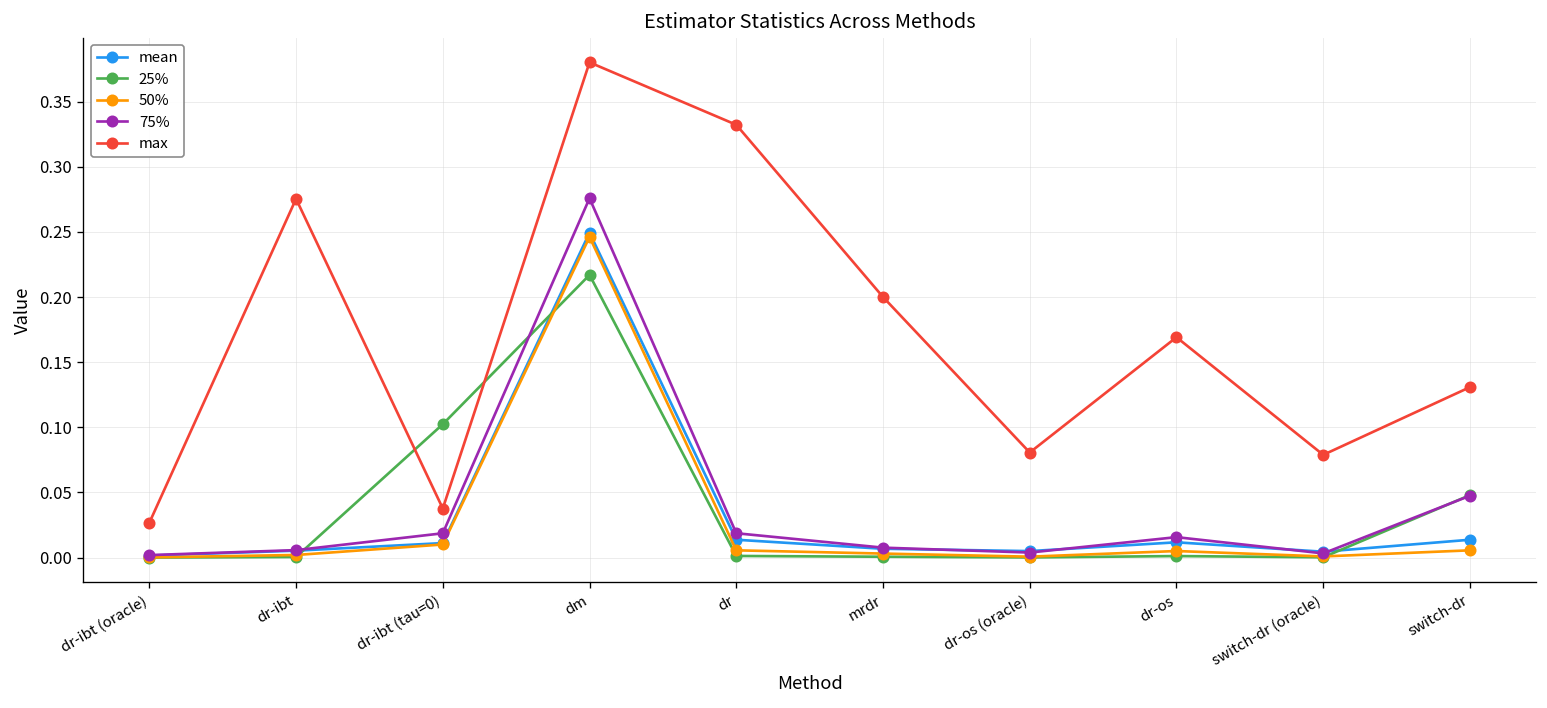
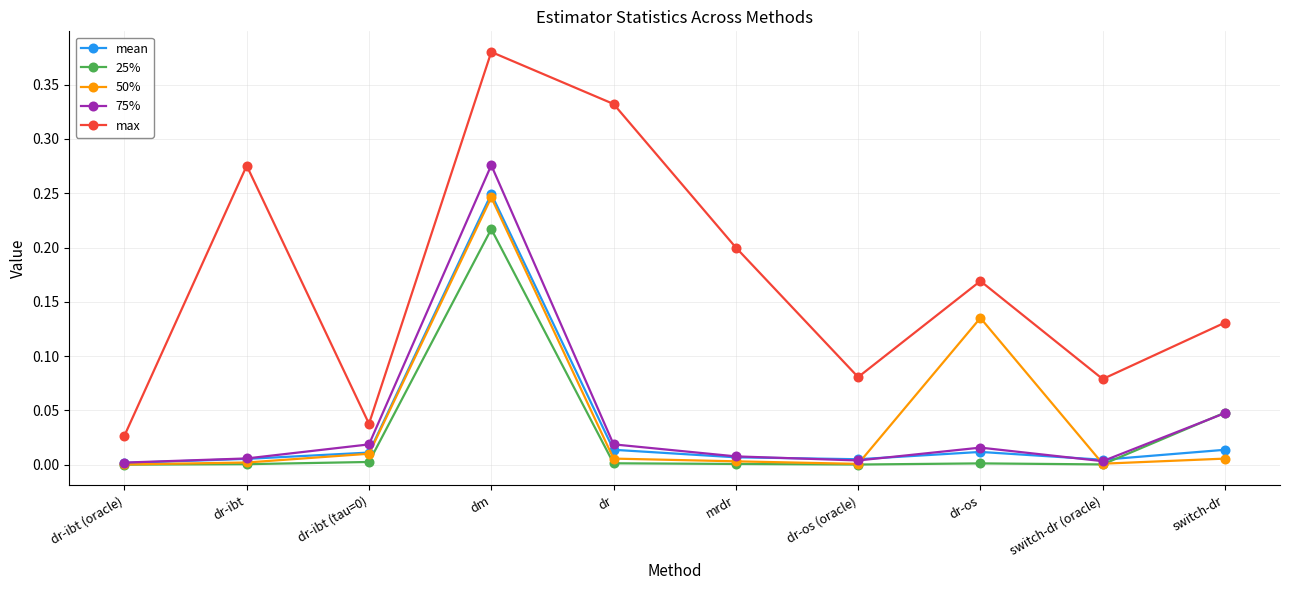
25%, dr-ibt (tau=0): 0.102 -> 0.002
50%, dr-os: 0.005 -> 0.135
